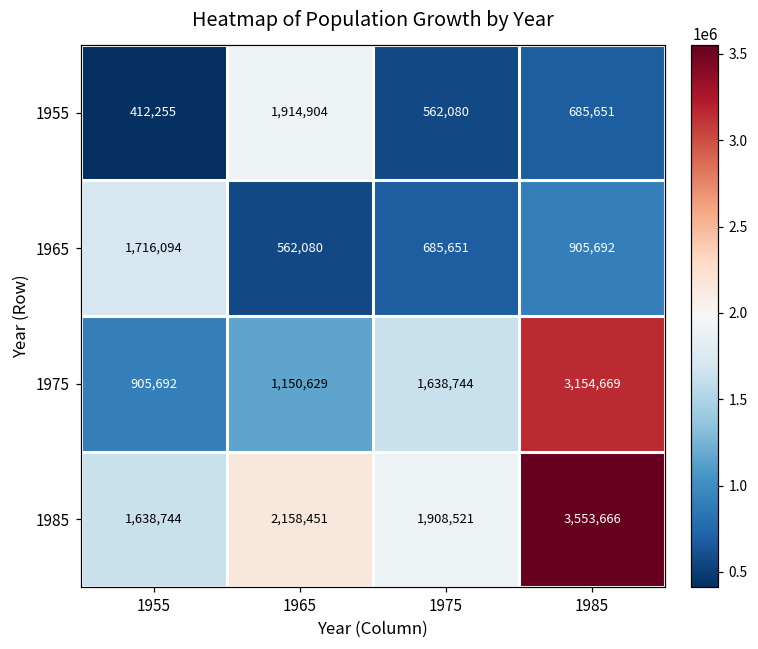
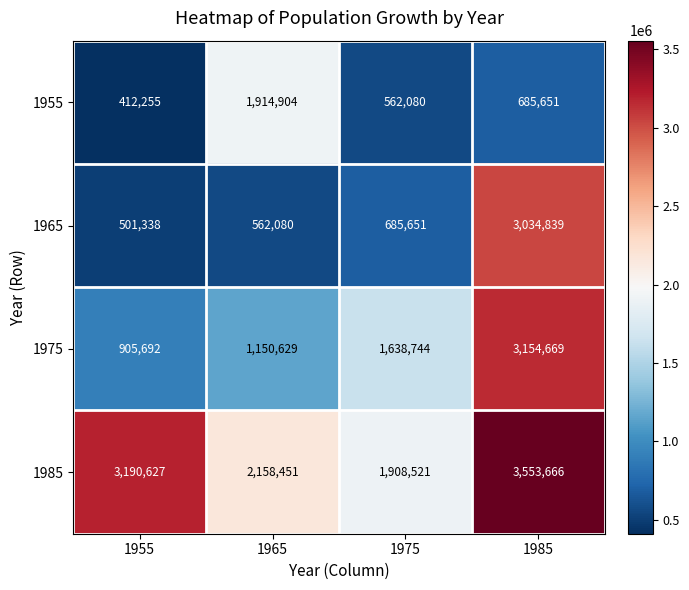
1965, 1955: 1,716,094 -> 501,338
1965, 1985: 905,692 -> 3,034,839
1985, 1955: 1,638,744 -> 3,190,627
